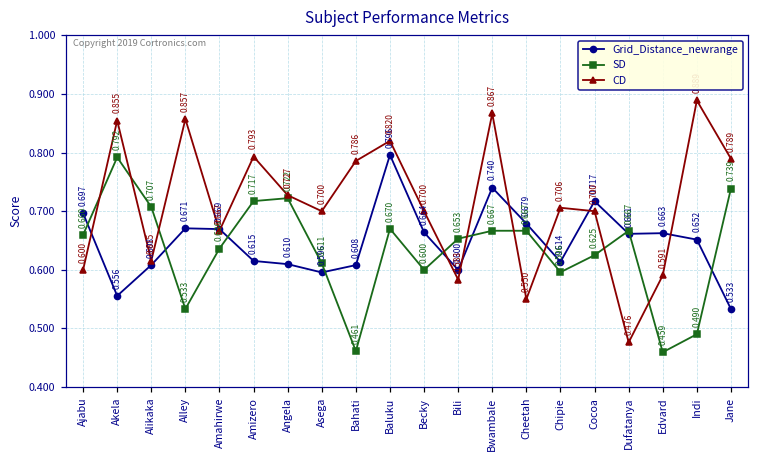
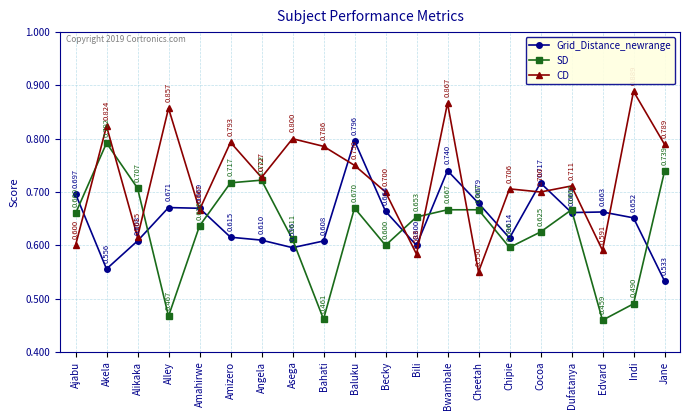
CD, Akela: 0.855 -> 0.824
SD, Alley: 0.533 -> 0.467
CD, Asega: 0.700 -> 0.800
CD, Baluku: 0.820 -> 0.750
CD, Dufatanya: 0.476 -> 0.711
